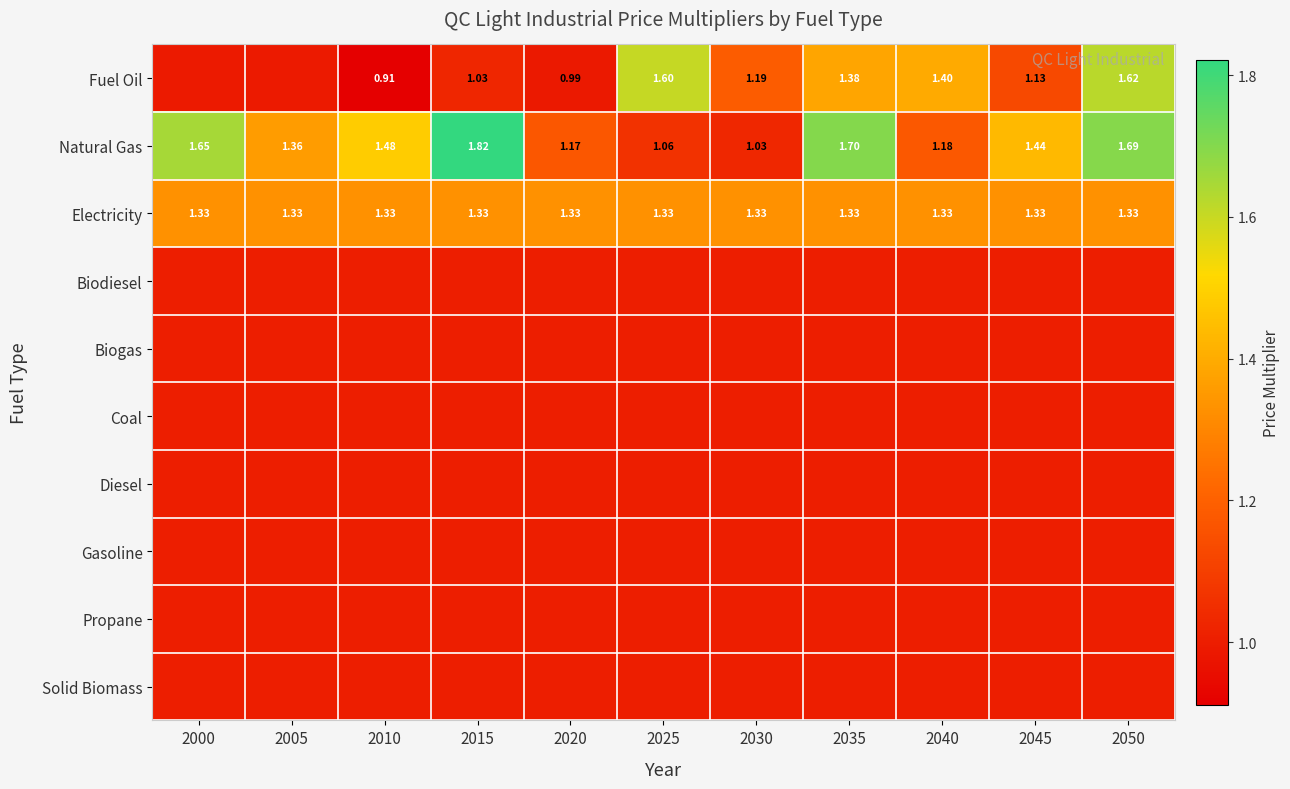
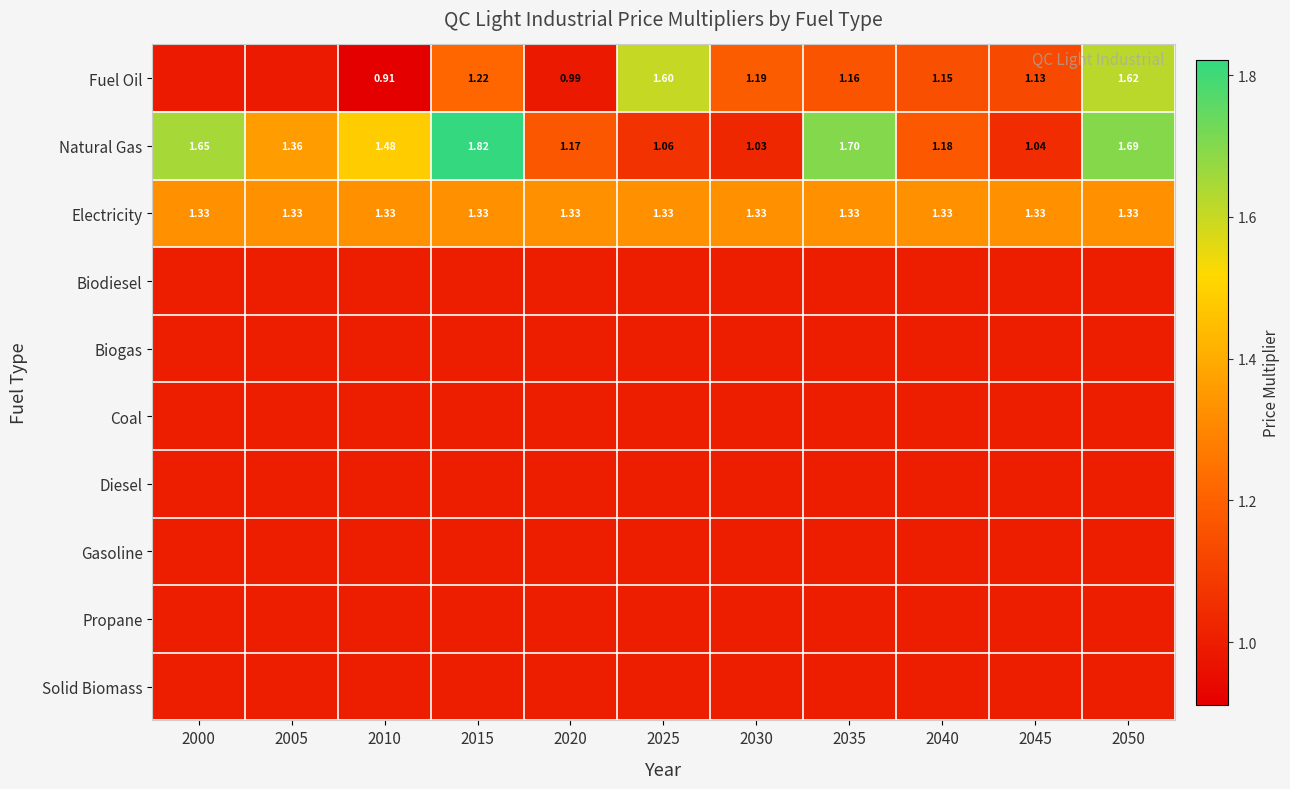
Fuel Oil, 2015: 1.03 -> 1.22
Fuel Oil, 2035: 1.38 -> 1.16
Fuel Oil, 2040: 1.40 -> 1.15
Natural Gas, 2045: 1.44 -> 1.04
